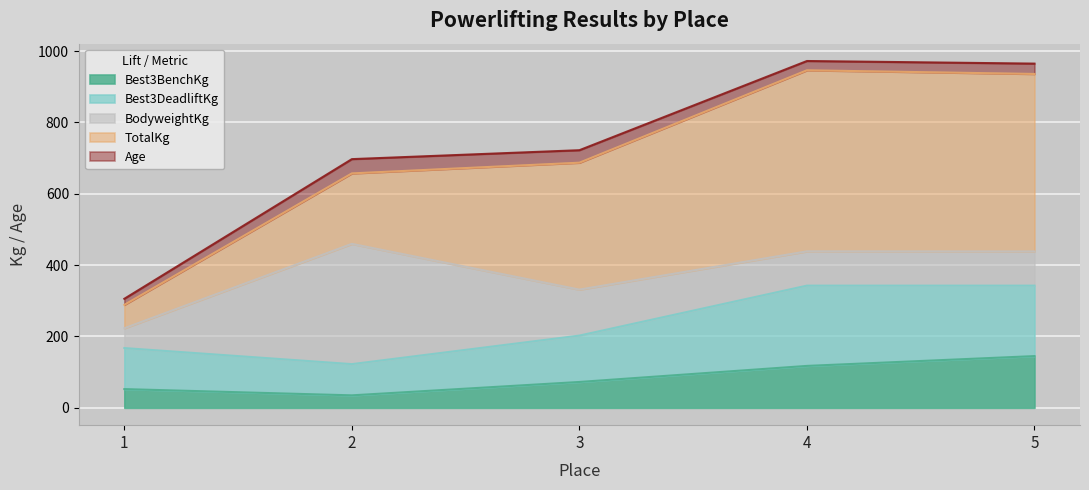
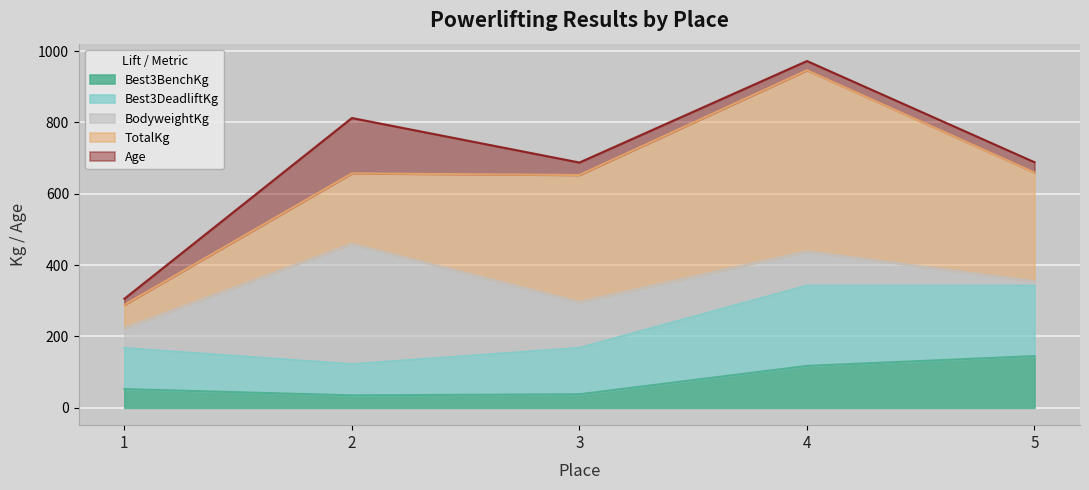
Age, 2: 40 -> 160
Best3BenchKg, 3: 70 -> 40
BodyweightKg, 5: 100 -> 10
TotalKg, 5: 500 -> 300
